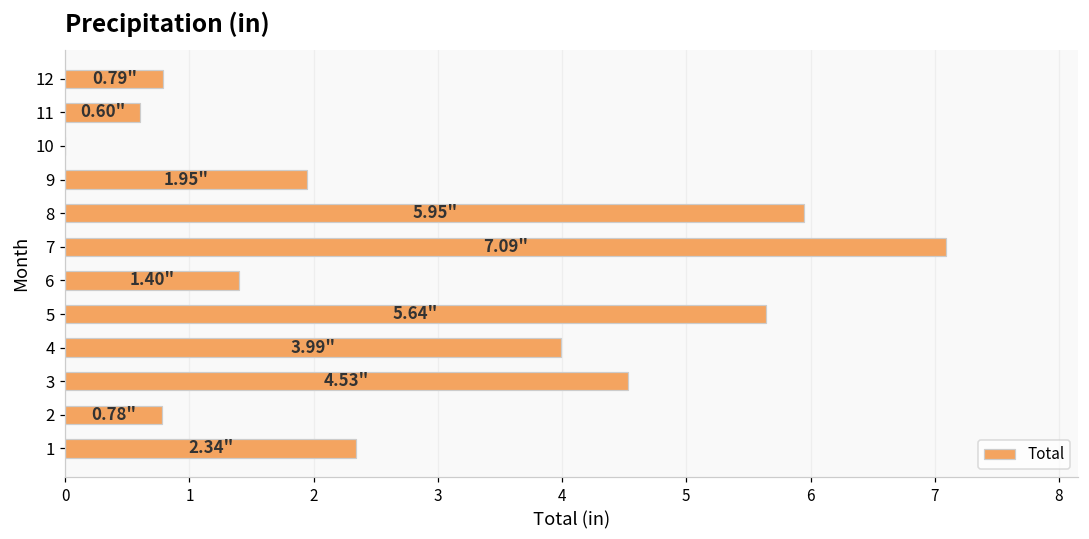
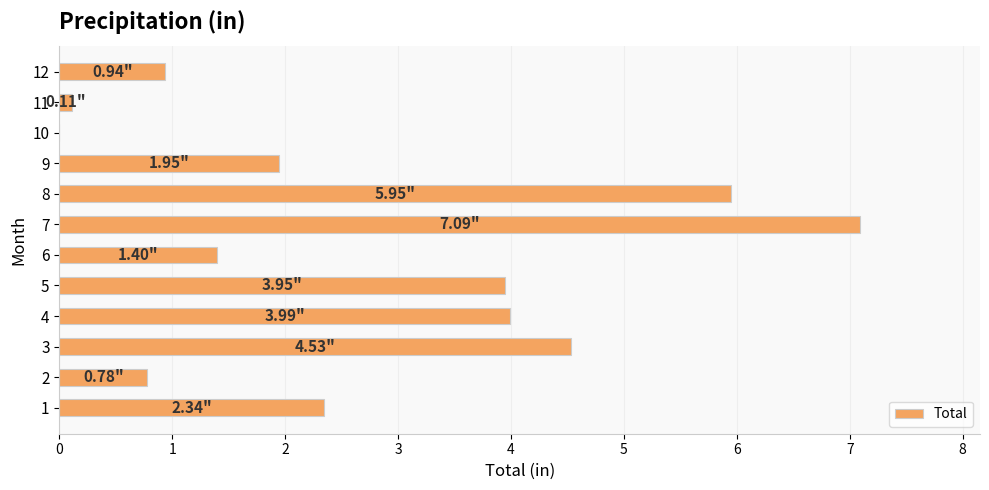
12: 0.79" -> 0.94"
11: 0.60" -> 0.11"
5: 5.64" -> 3.95"
